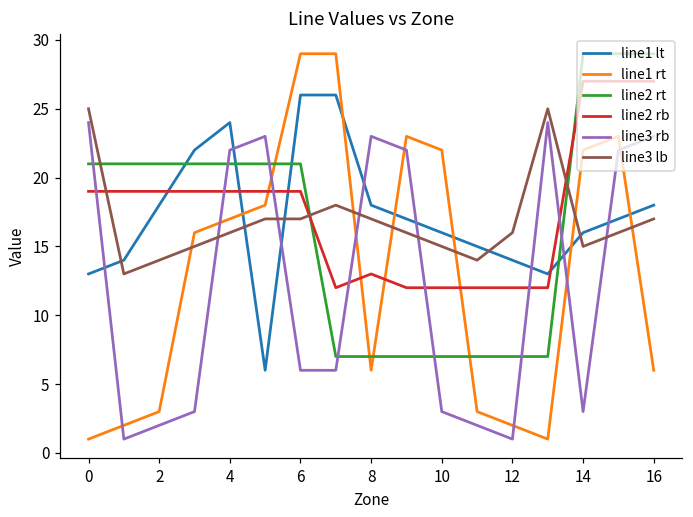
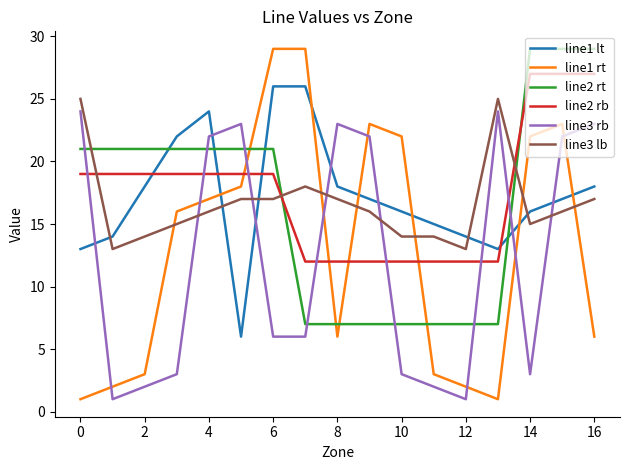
line2 rb, 8: 13 -> 12
line3 lb, 10: 15 -> 14
line3 lb, 12: 16 -> 13
